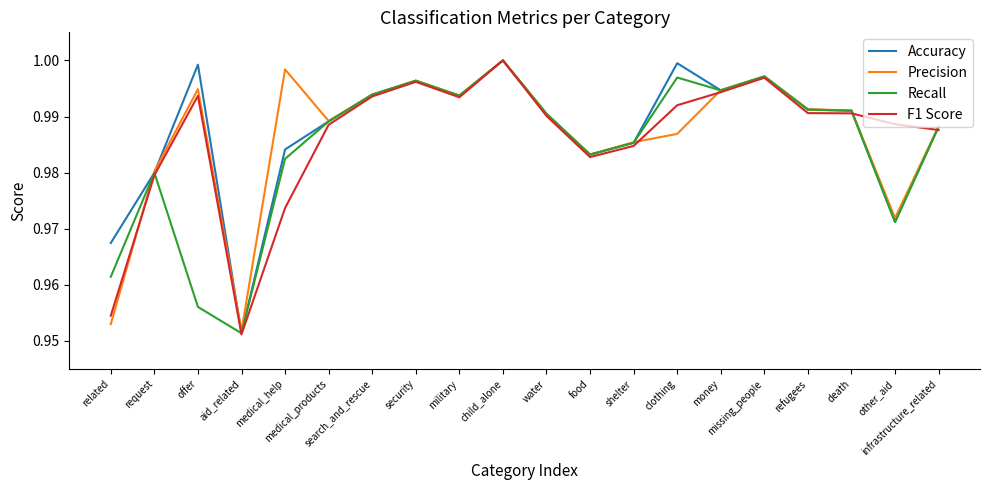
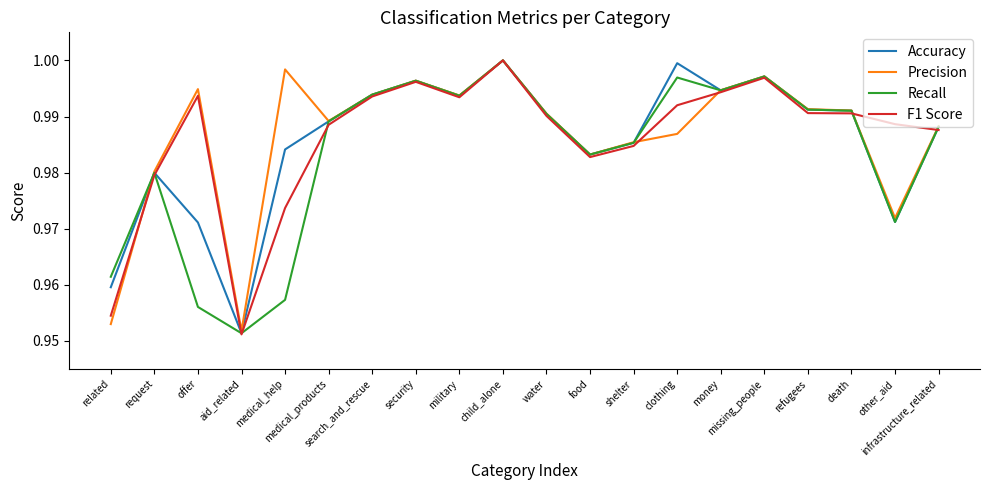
Accuracy, related: 0.967 -> 0.960
Accuracy, offer: 0.999 -> 0.971
Recall, medical_help: 0.982 -> 0.957
